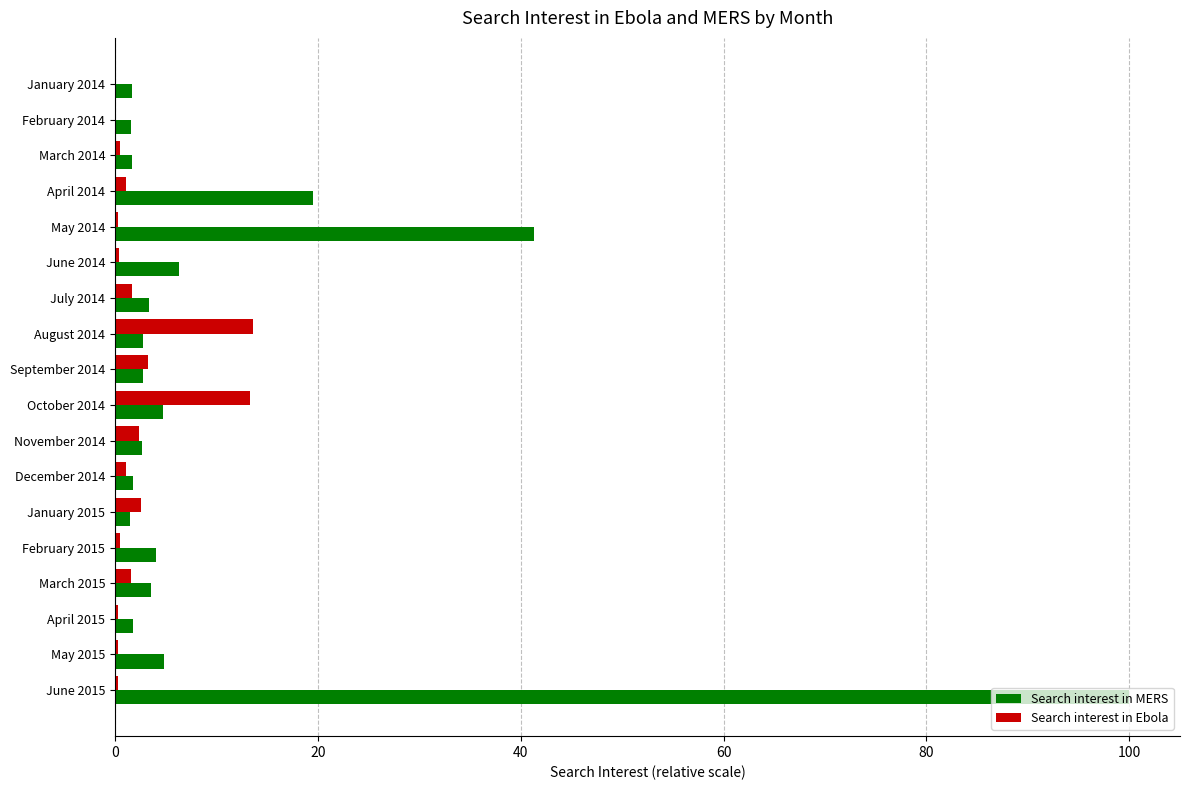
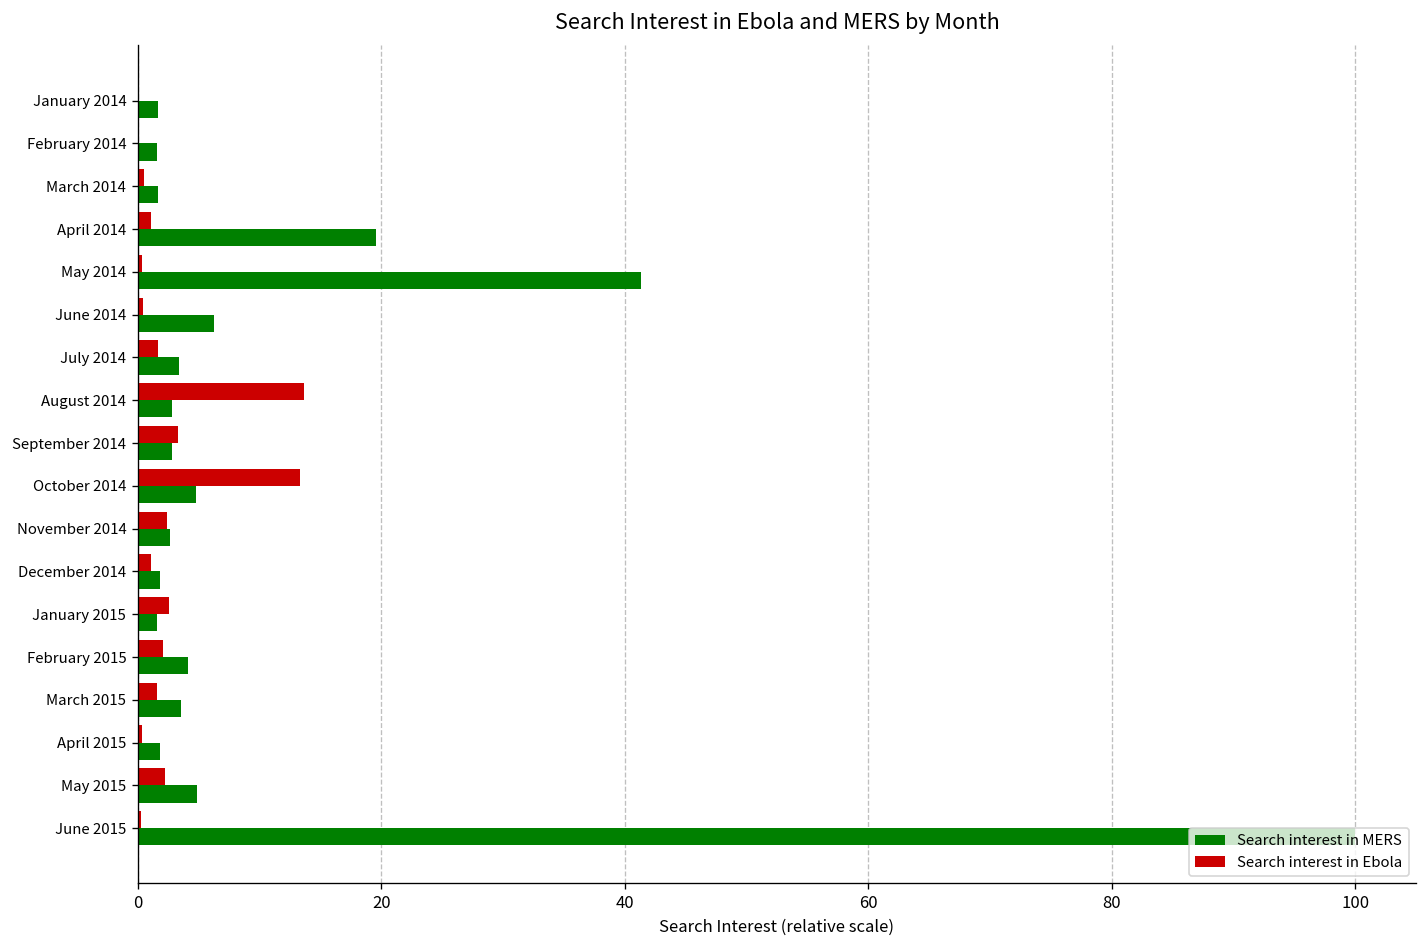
Search interest in Ebola, February 2015: 0.5 -> 2.0
Search interest in Ebola, May 2015: 0.3 -> 2.2
